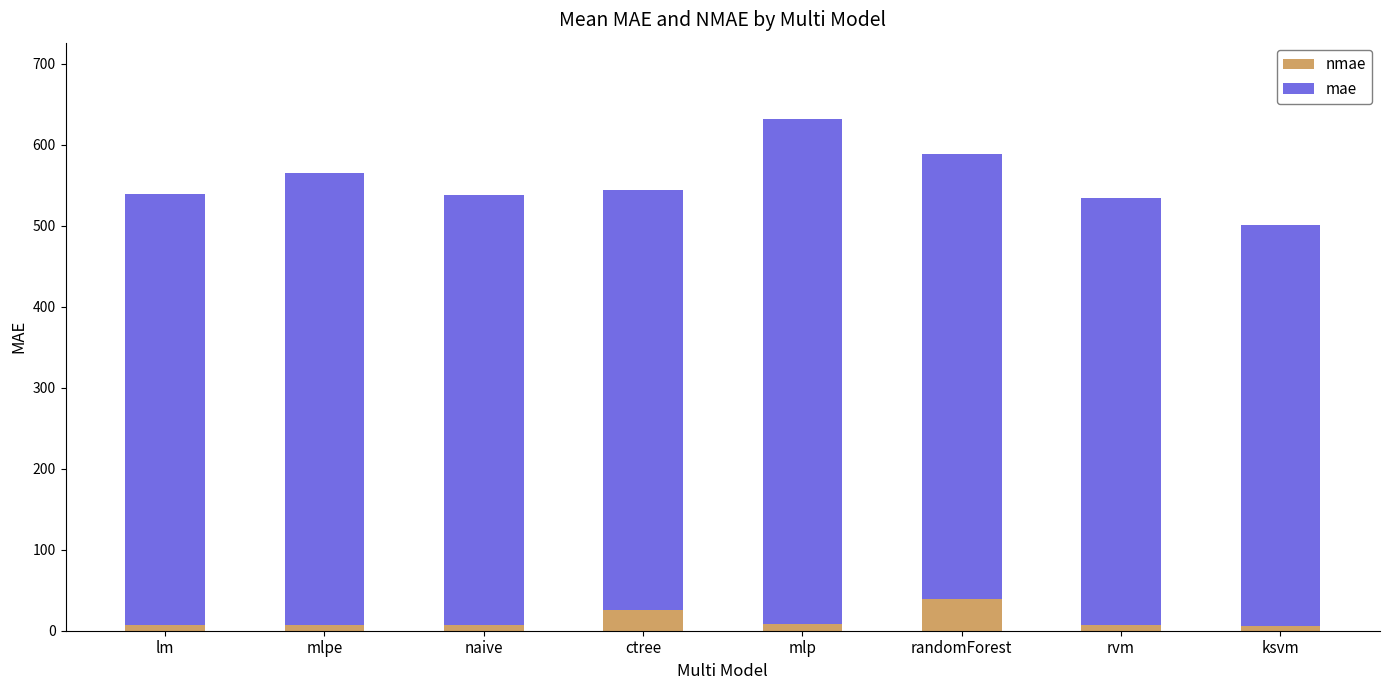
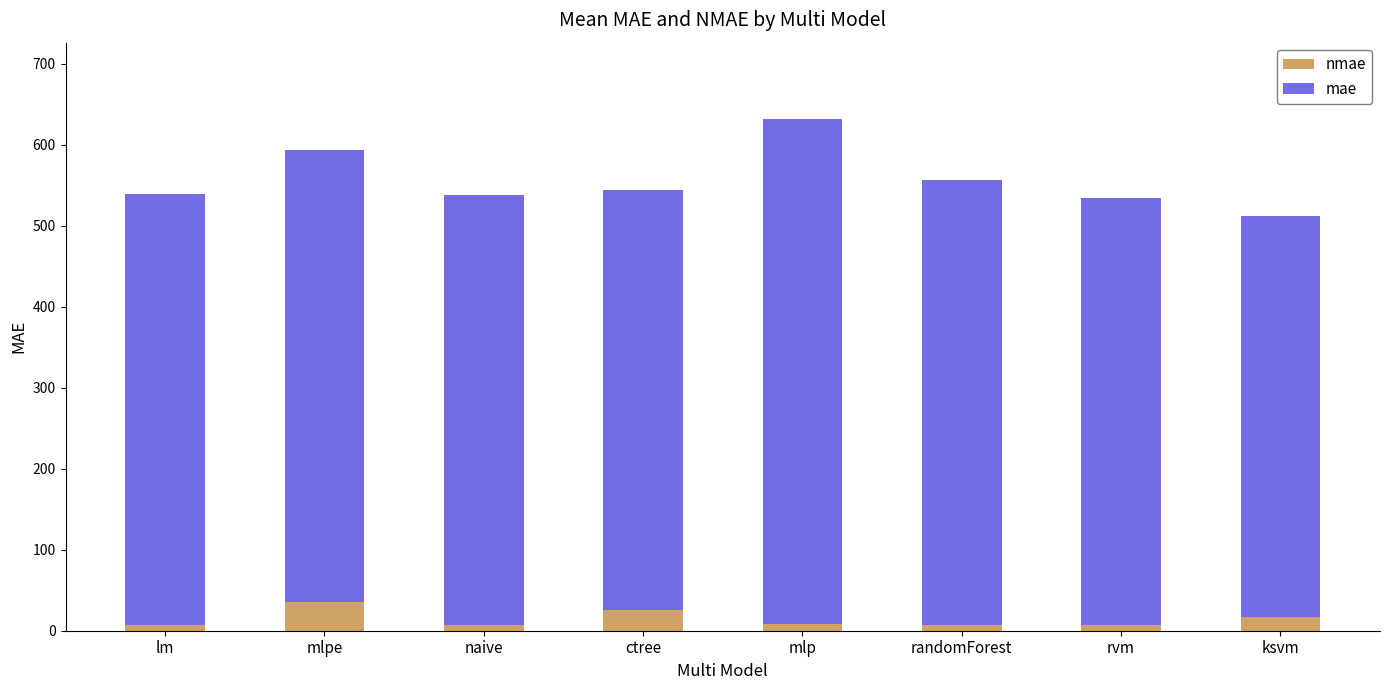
nmae, mlpe: 10 -> 40
nmae, randomForest: 40 -> 10
nmae, ksvm: 10 -> 20
